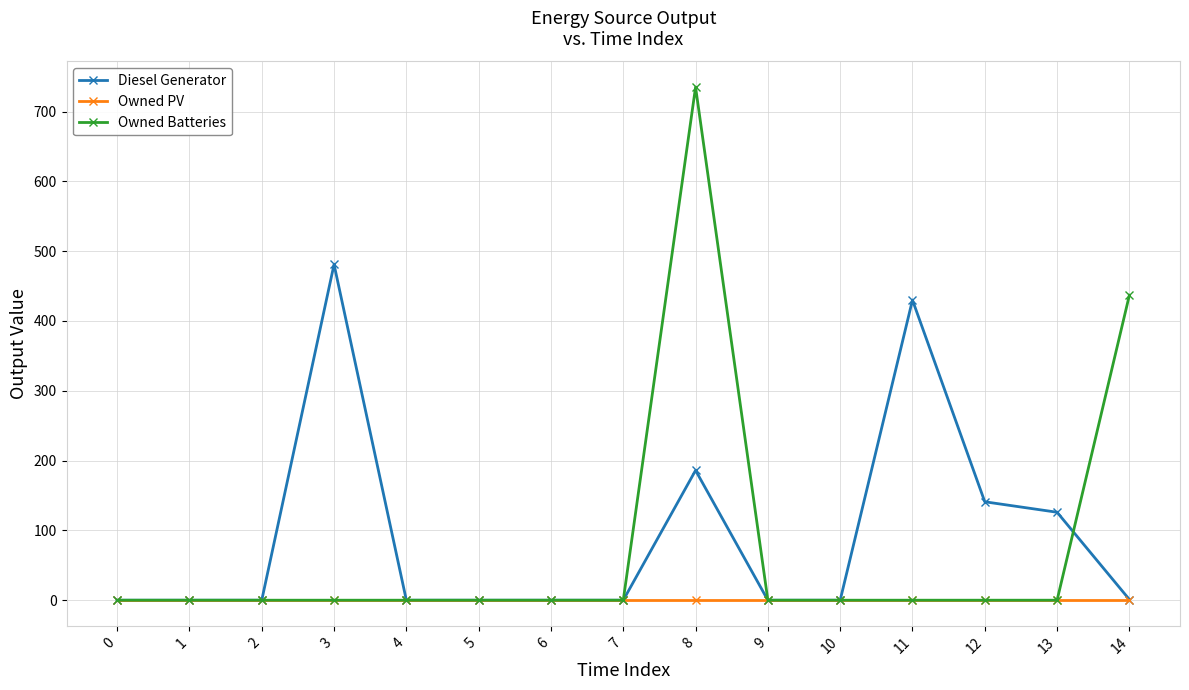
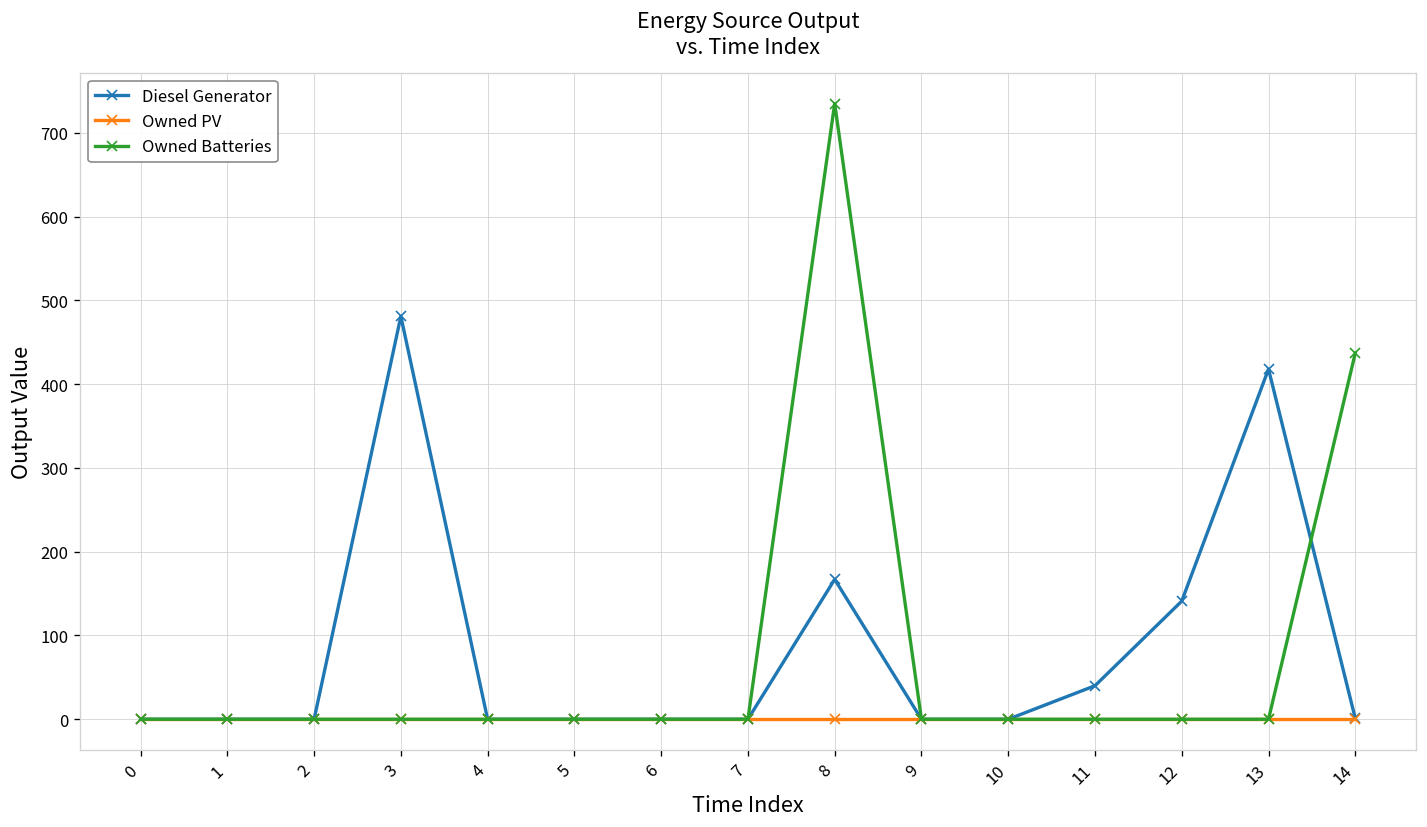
Diesel Generator, 8: 190 -> 170
Diesel Generator, 11: 430 -> 40
Diesel Generator, 13: 130 -> 420
